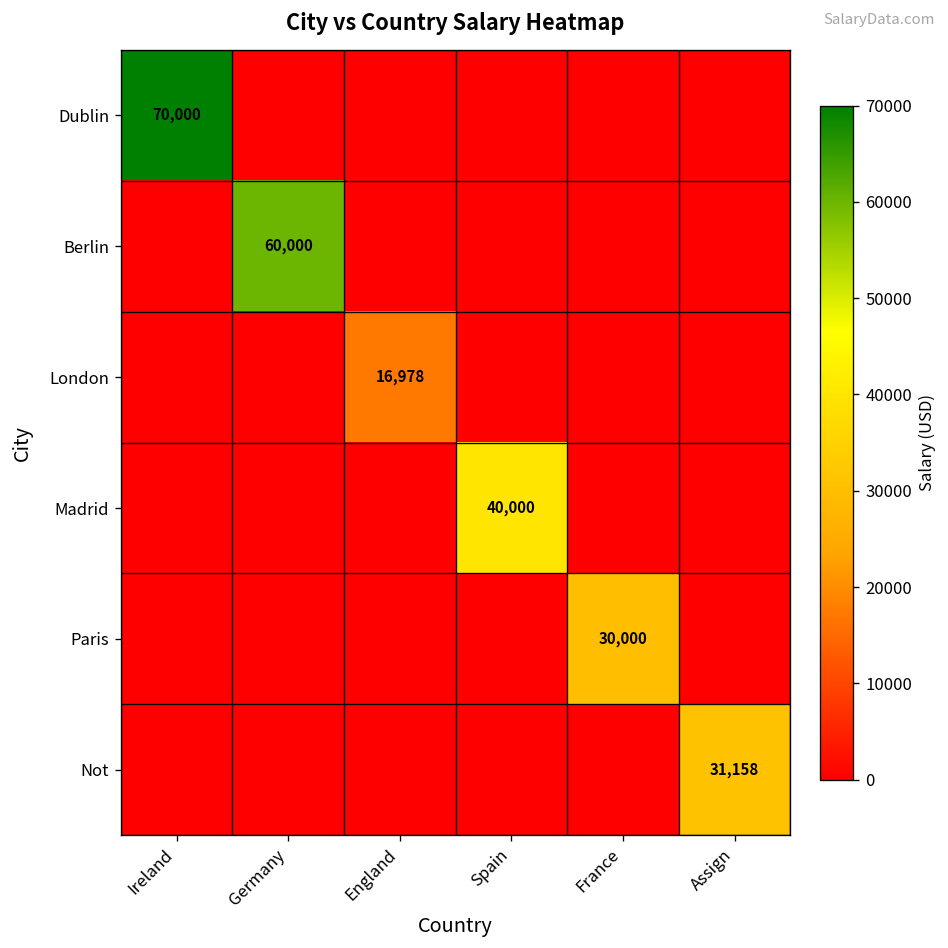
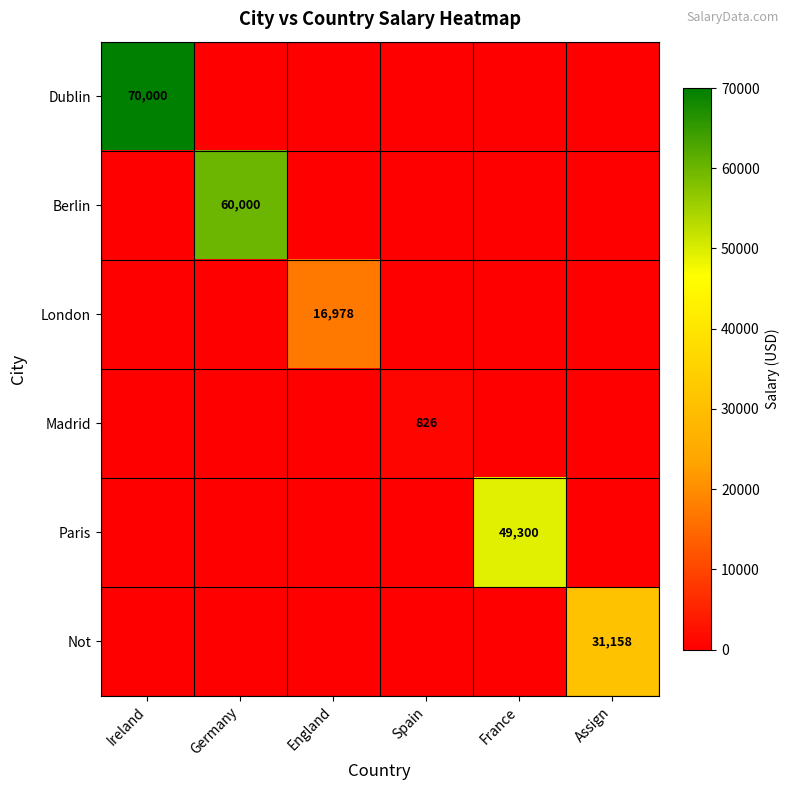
Madrid, Spain: 40,000 -> 826
Paris, France: 30,000 -> 49,300
